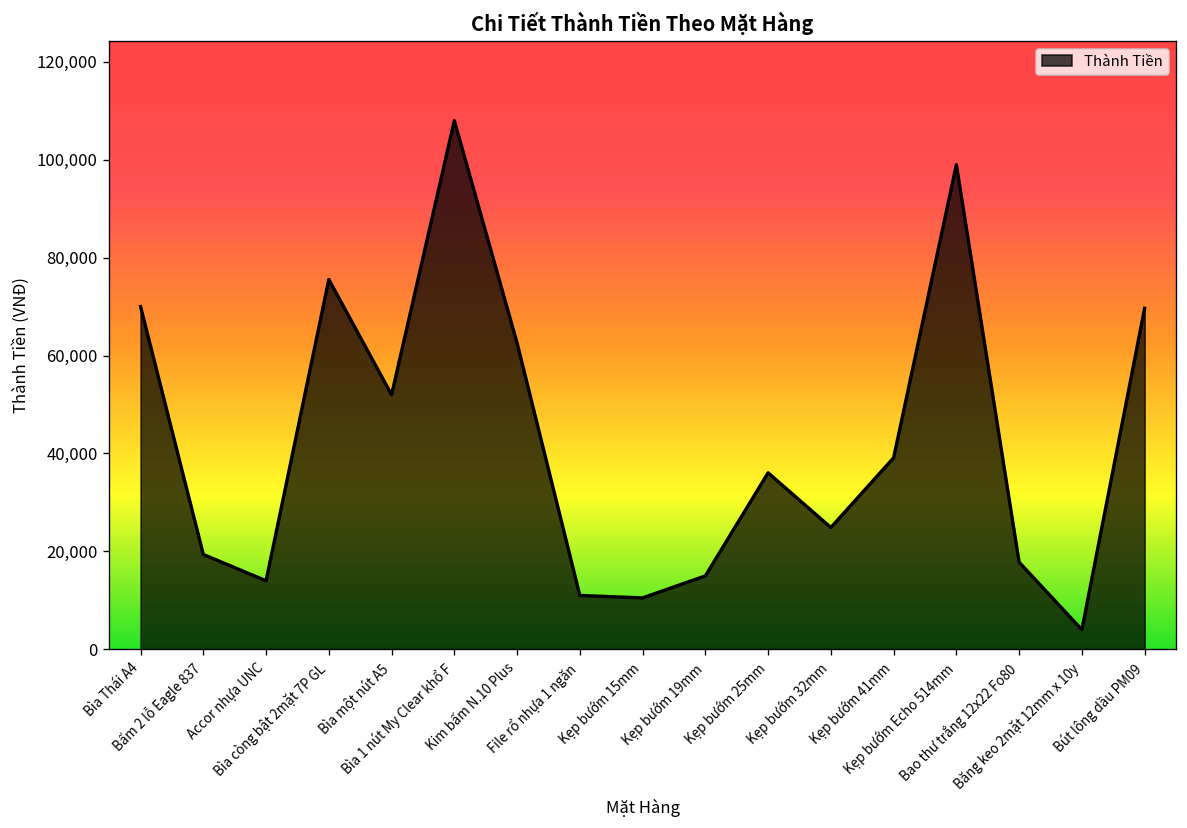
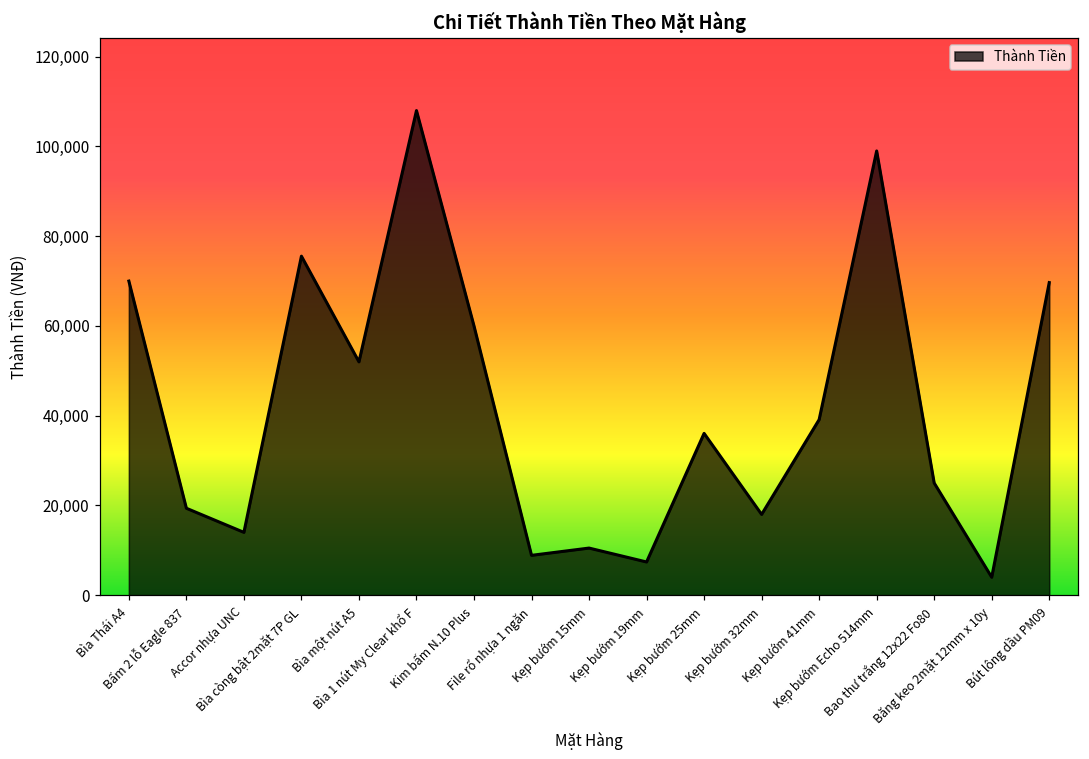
Kim bấm N.10 Plus: 63,000 -> 60,000
File rổ nhựa 1 ngăn: 11,000 -> 9,000
Kẹp bướm 19mm: 15,000 -> 7,000
Kẹp bướm 32mm: 25,000 -> 18,000
Bao thư trắng 12x22 Fo80: 18,000 -> 25,000
